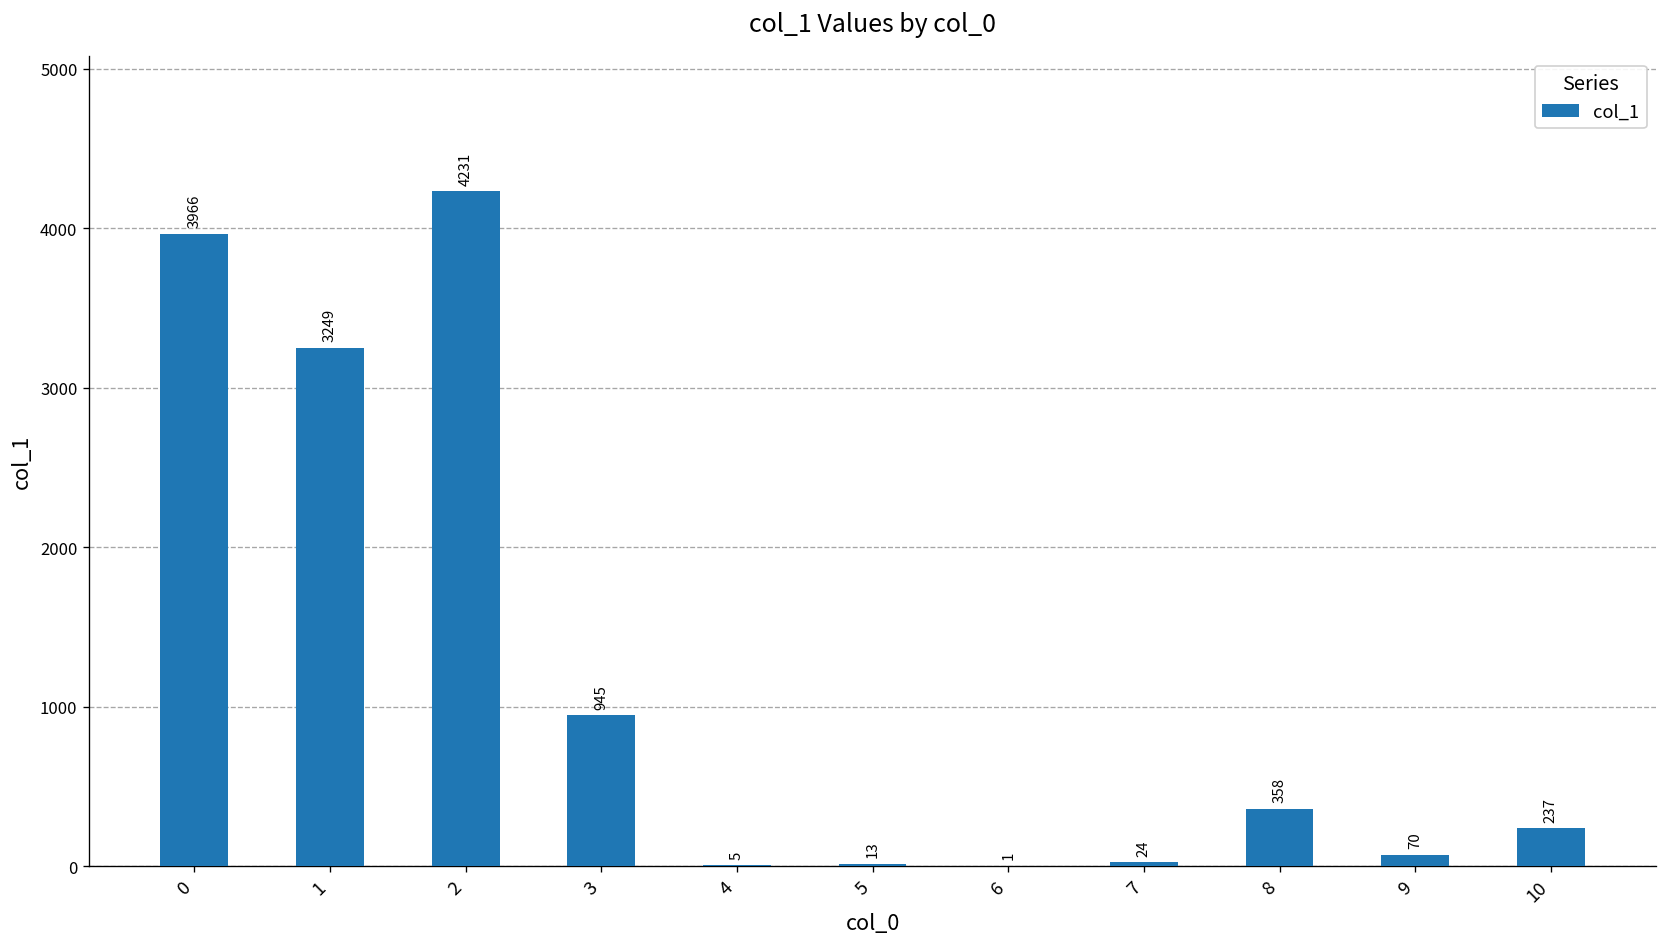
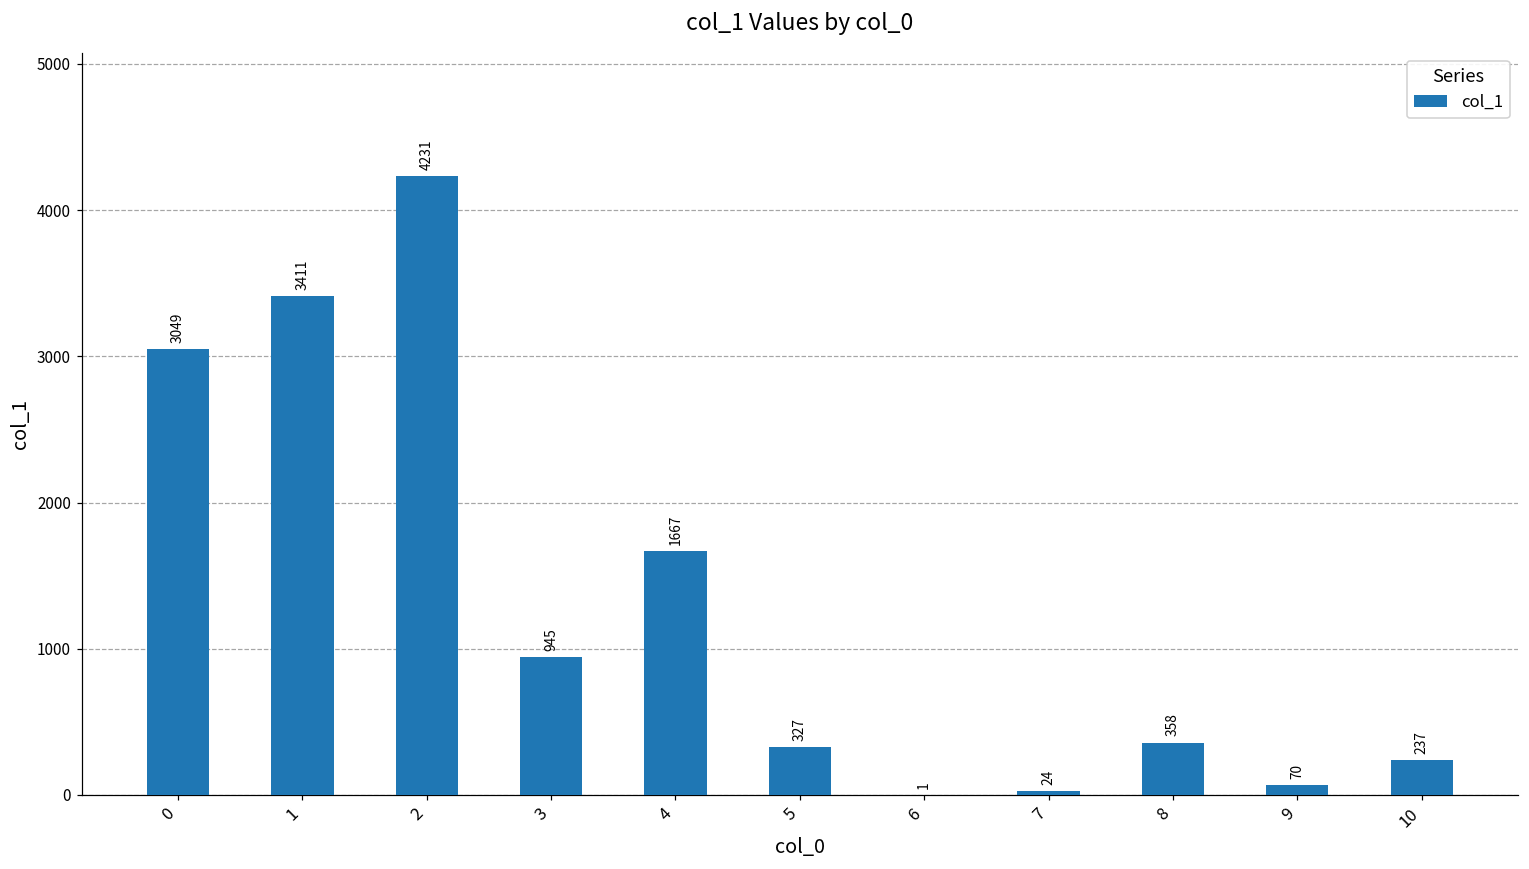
0: 3966 -> 3049
1: 3249 -> 3411
4: 5 -> 1667
5: 13 -> 327
